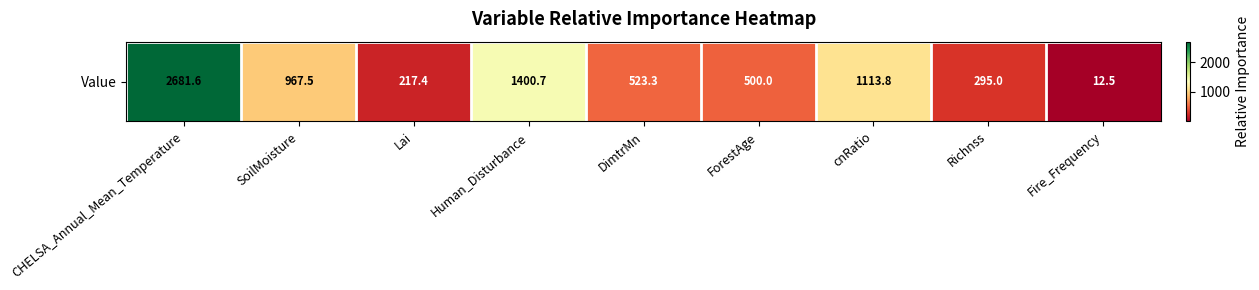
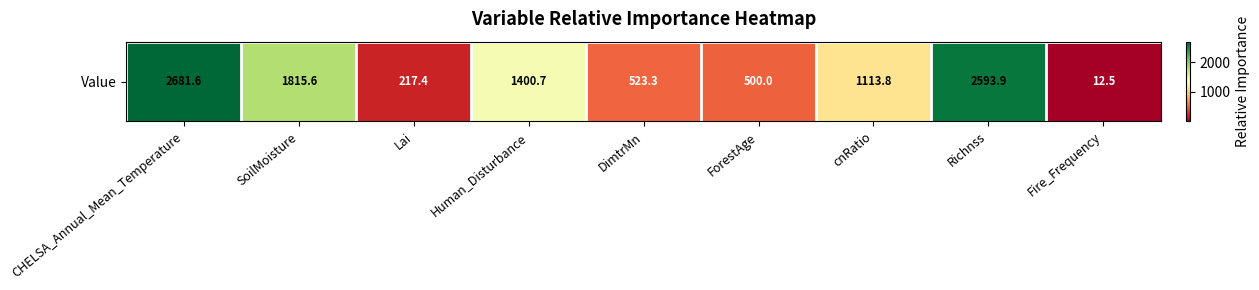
Value, SoilMoisture: 967.5 -> 1815.6
Value, Richnss: 295.0 -> 2593.9
